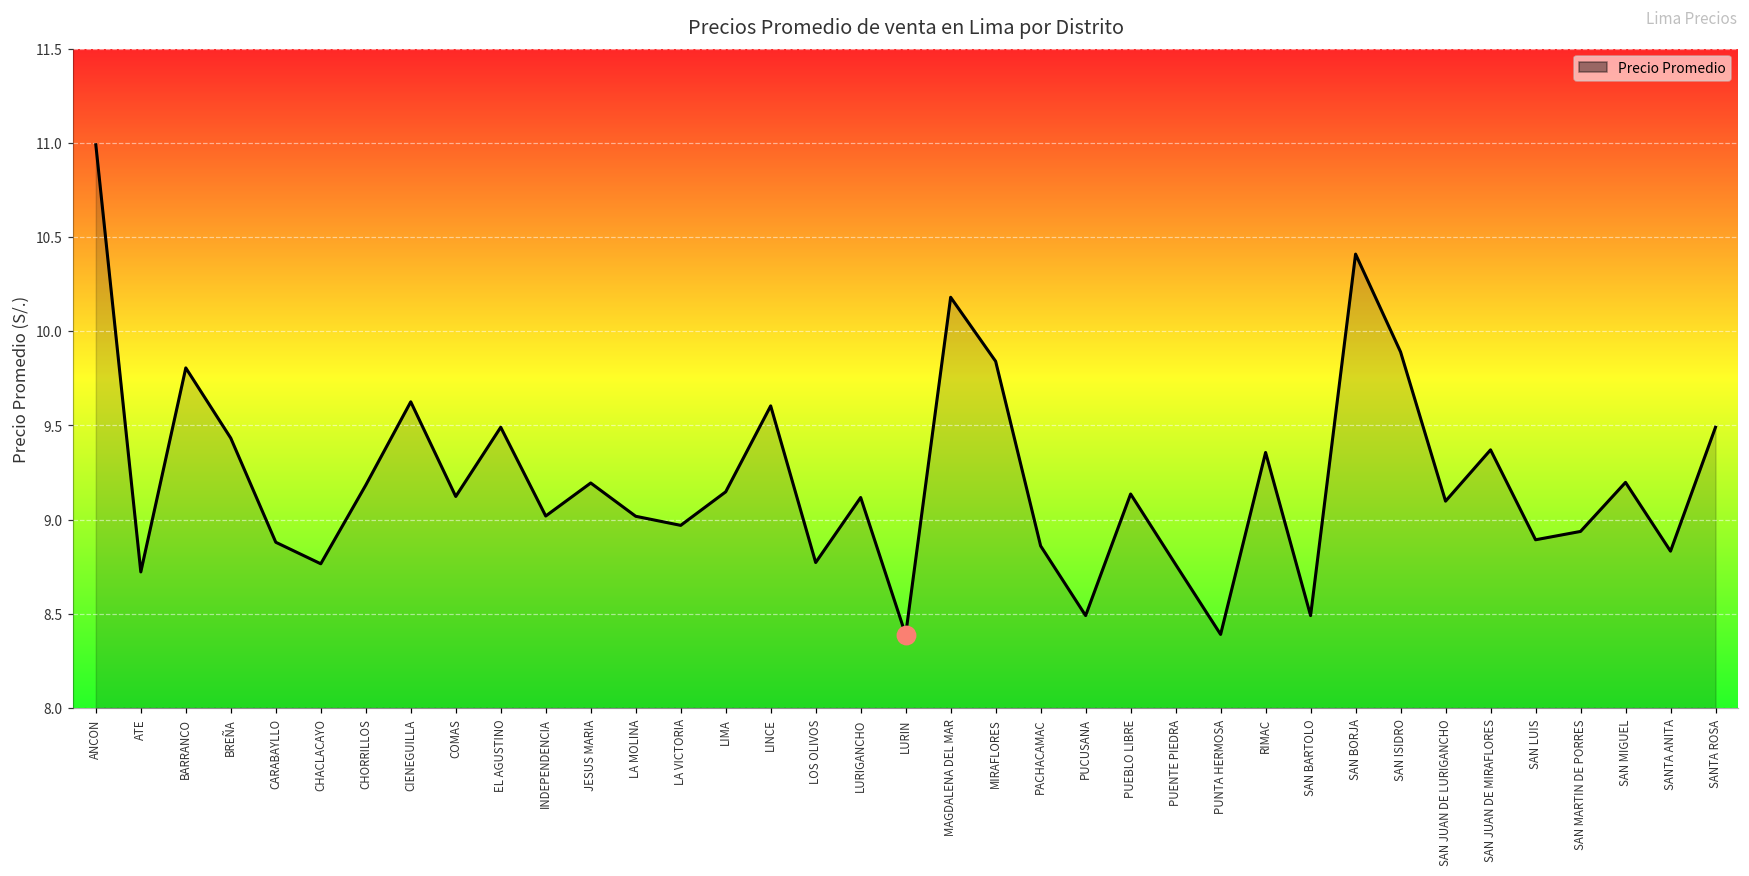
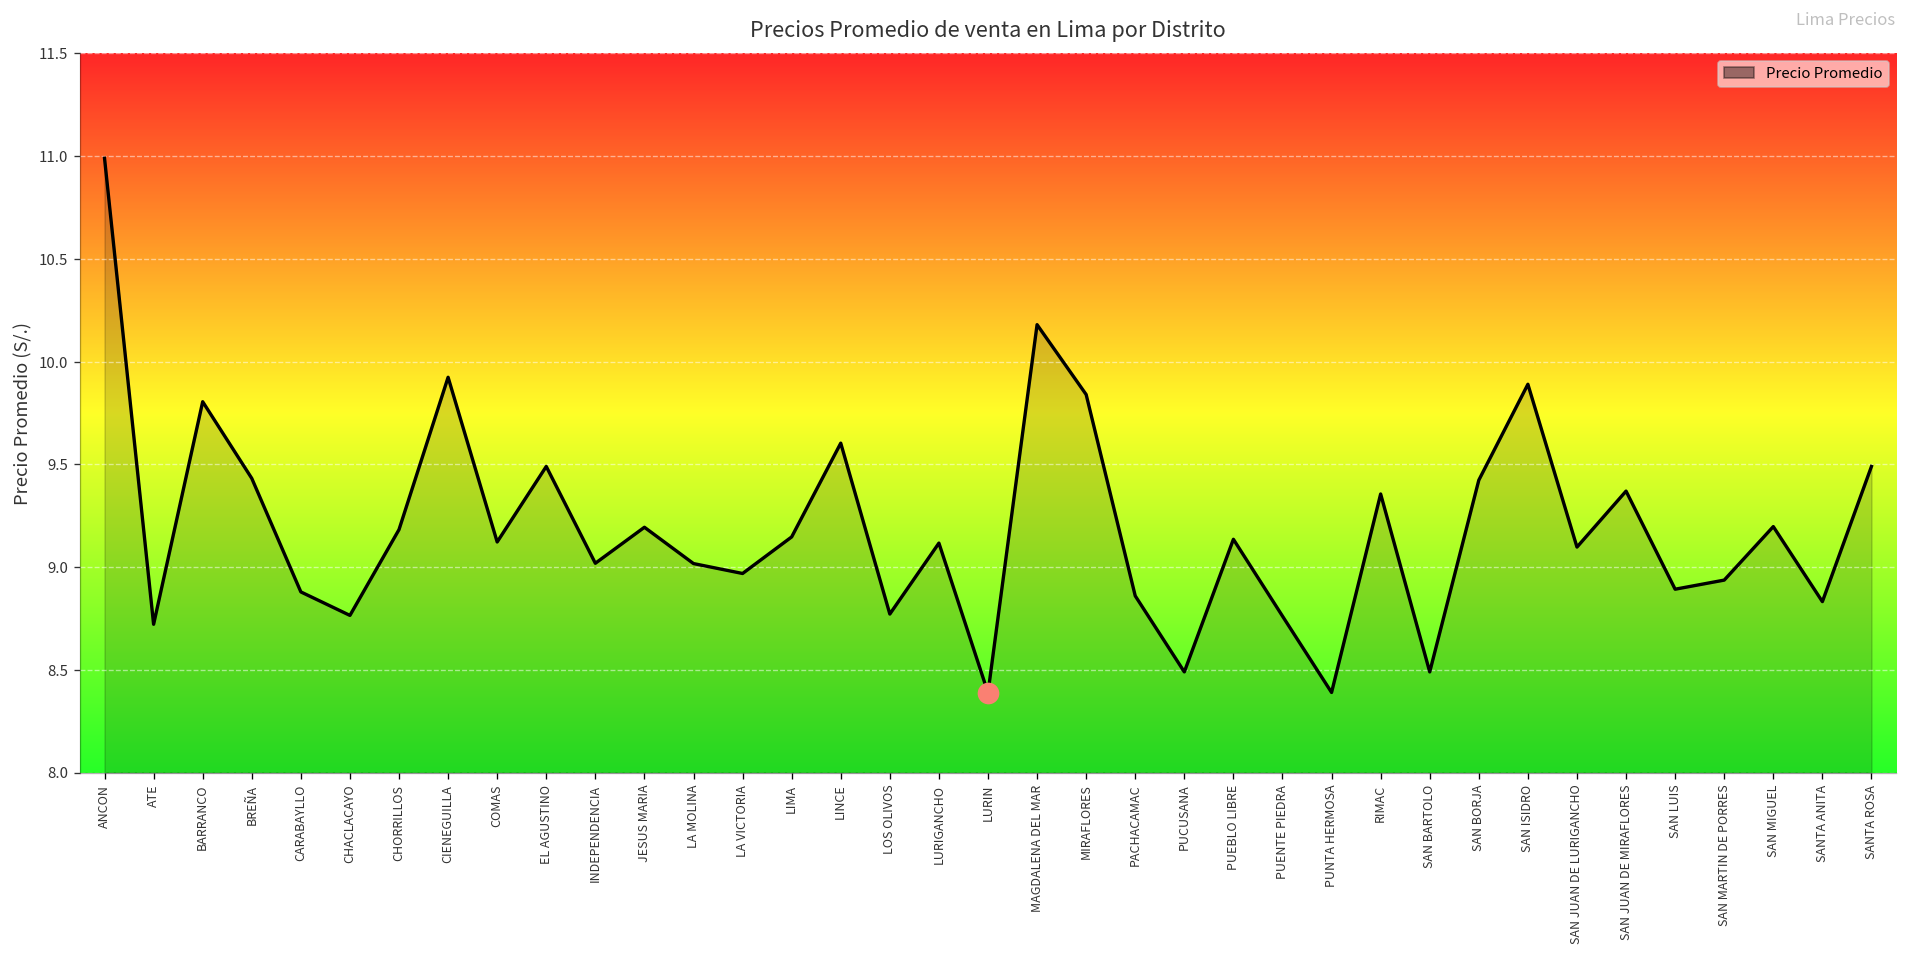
Precio Promedio, CIENEGUILLA: 9.63 -> 9.92
Precio Promedio, SAN BORJA: 10.41 -> 9.42
